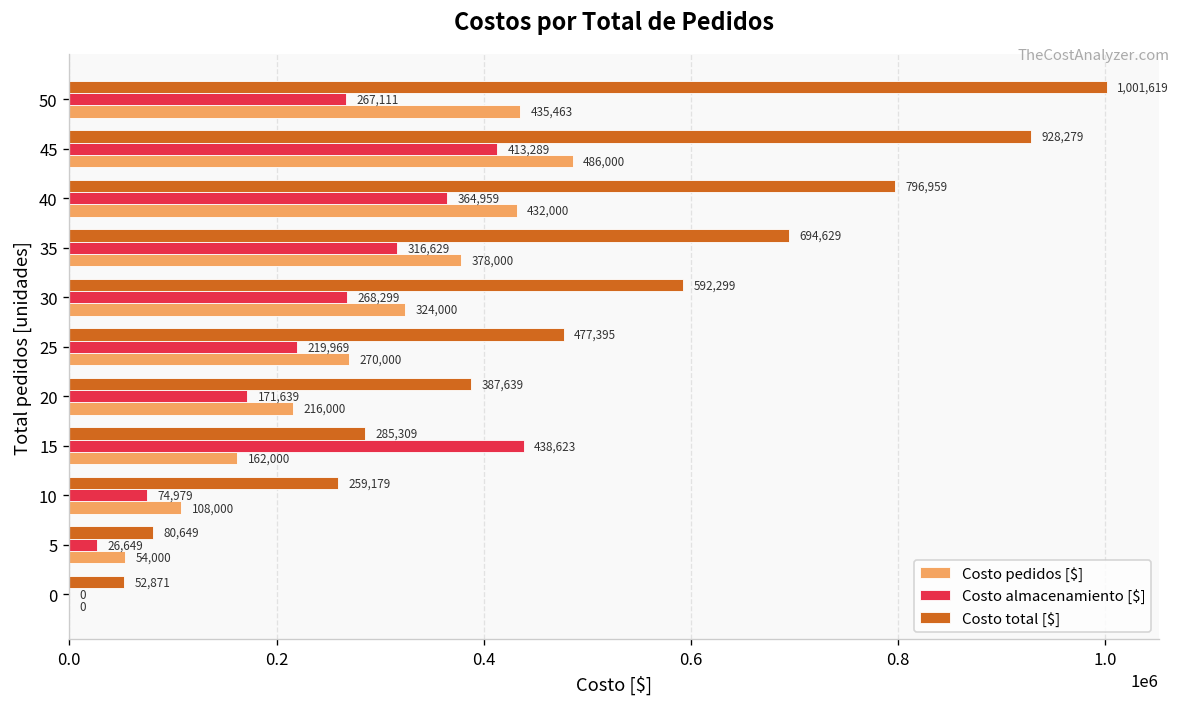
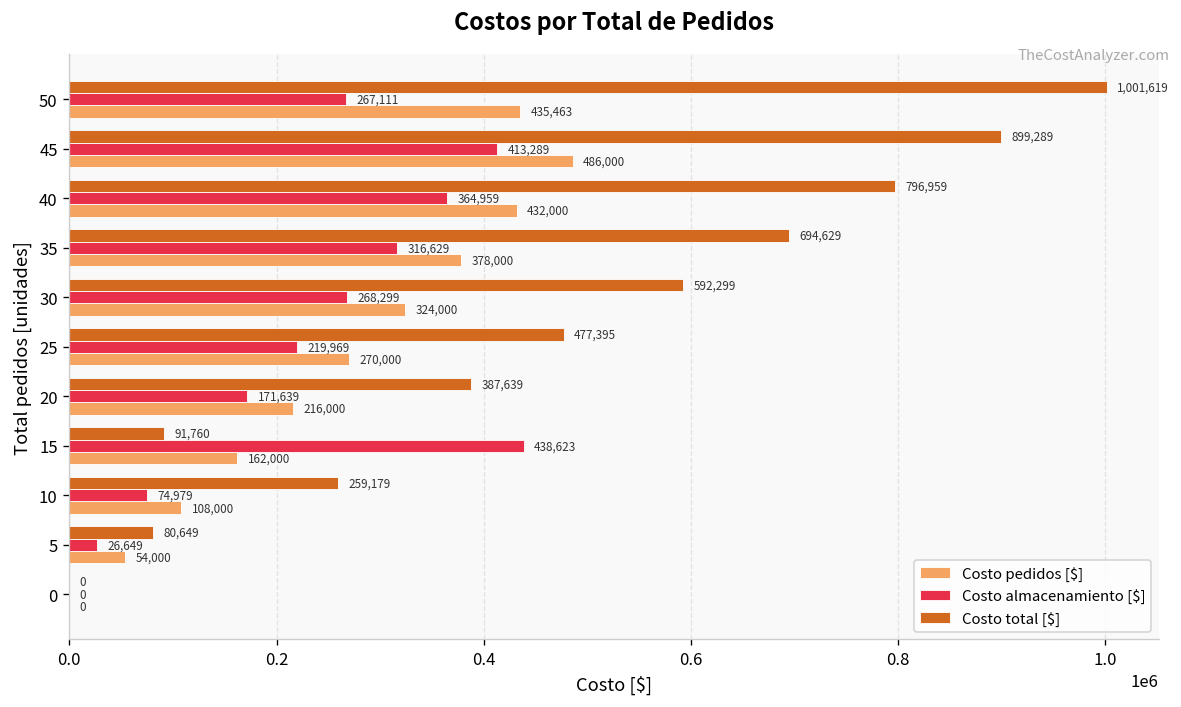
Costo total [$], 45: 928,279 -> 899,289
Costo total [$], 15: 285,309 -> 91,760
Costo total [$], 0: 52,871 -> 0
